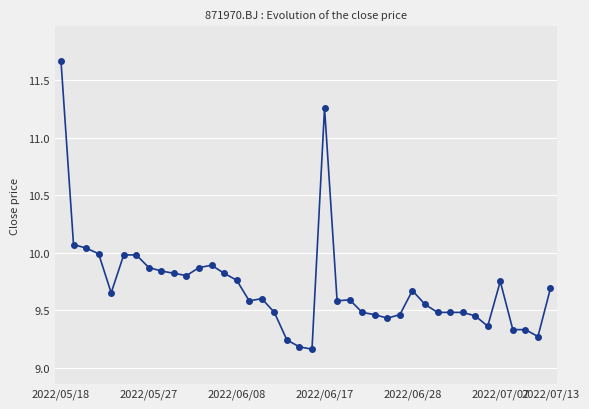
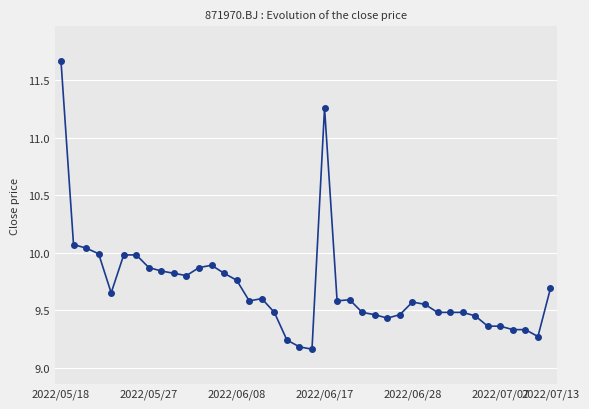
2022/06/28: 9.67 -> 9.57
2022/07/07: 9.75 -> 9.36
